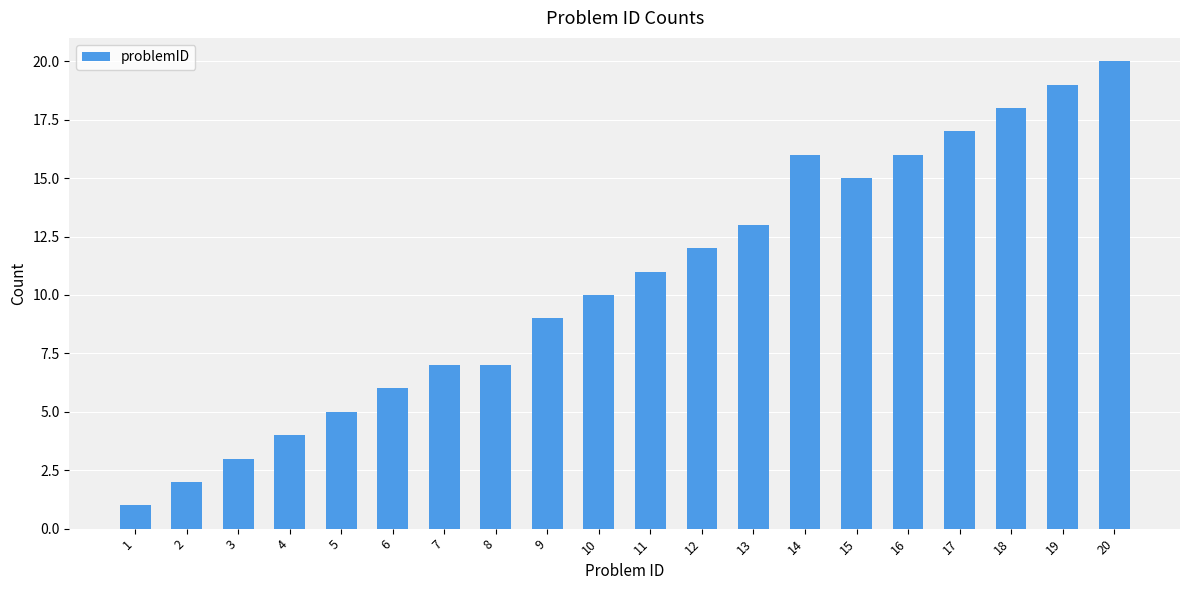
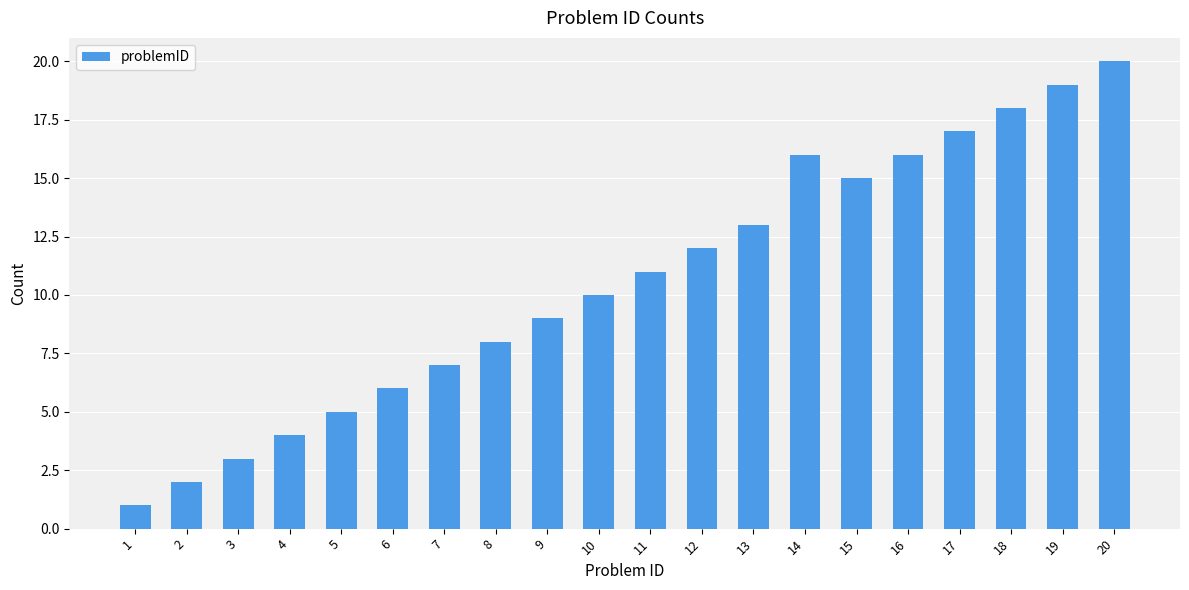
8: 7 -> 8
